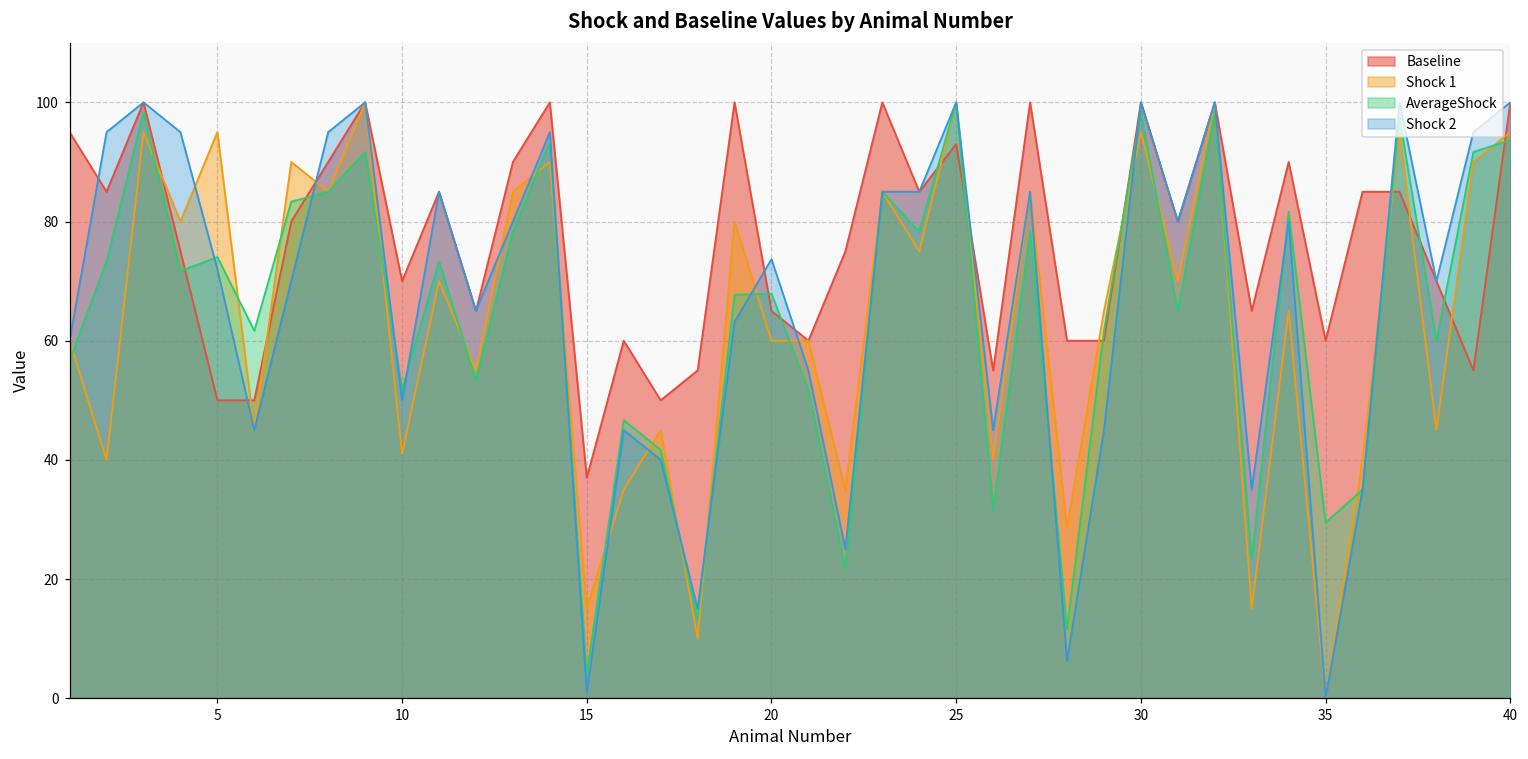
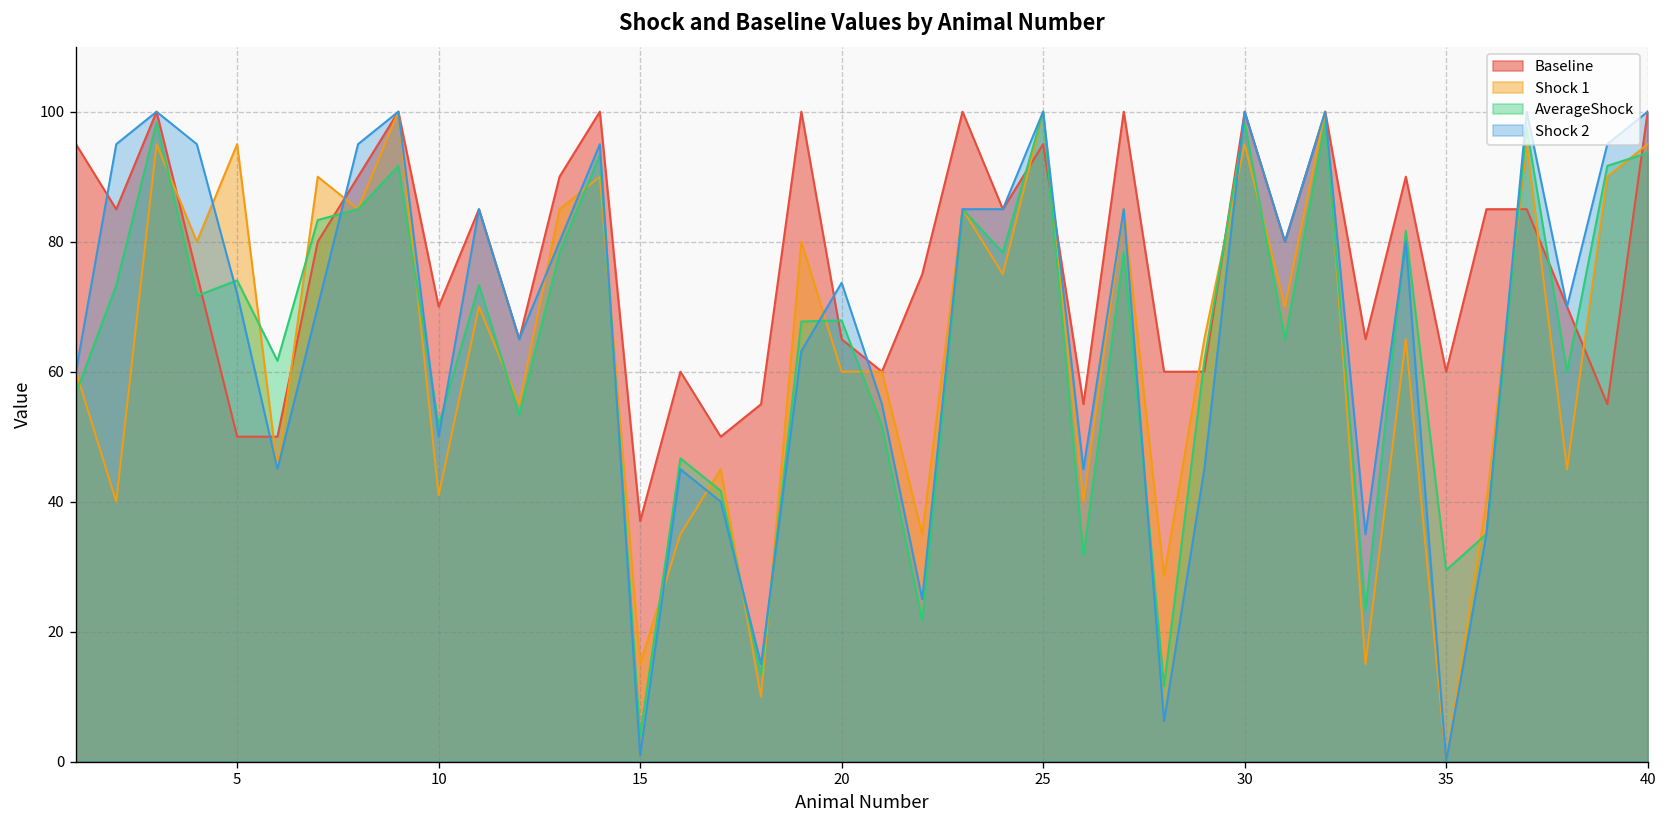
Baseline, 25: 93 -> 95
